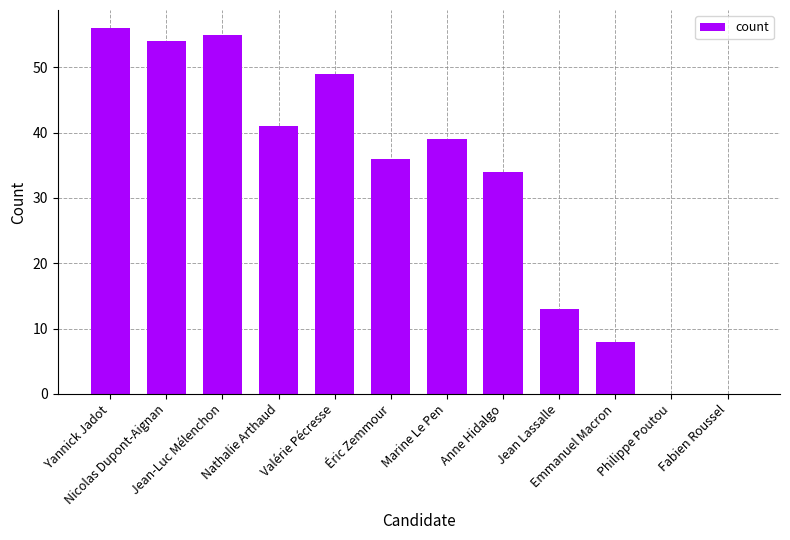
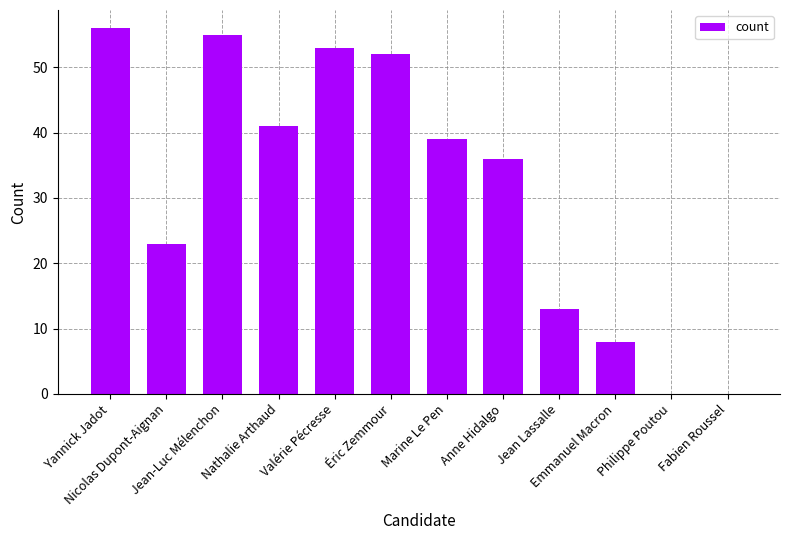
Nicolas Dupont-Aignan: 54 -> 23
Valérie Pécresse: 49 -> 53
Éric Zemmour: 36 -> 52
Anne Hidalgo: 34 -> 36
